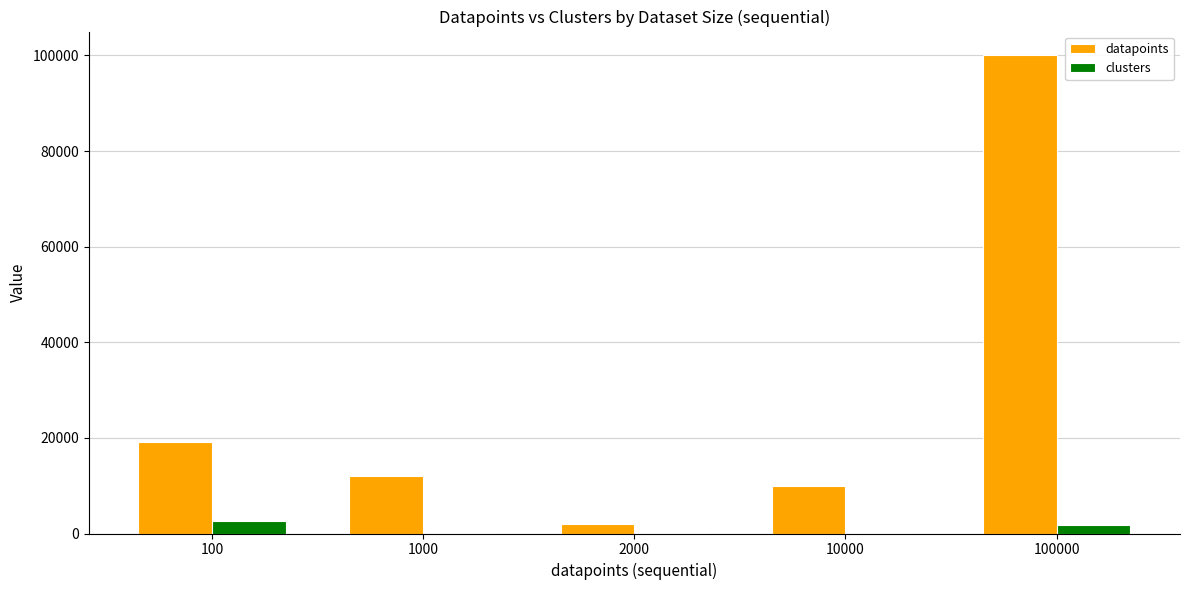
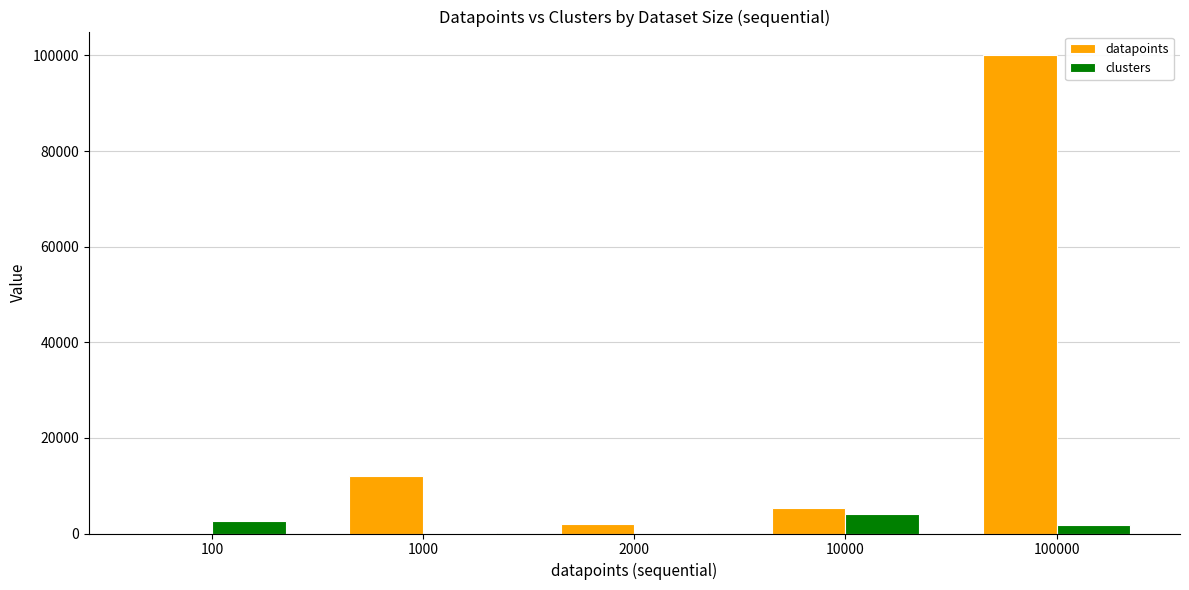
datapoints, 100: 19000 -> 0
datapoints, 10000: 10000 -> 5000
clusters, 10000: 0 -> 4000
